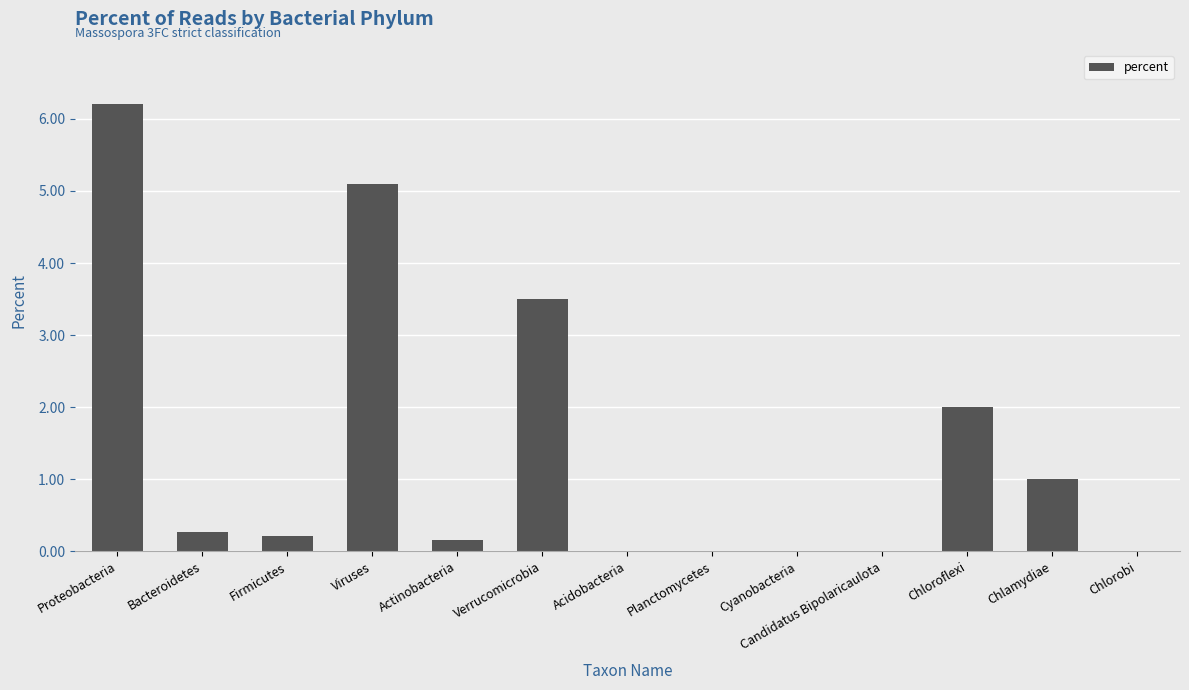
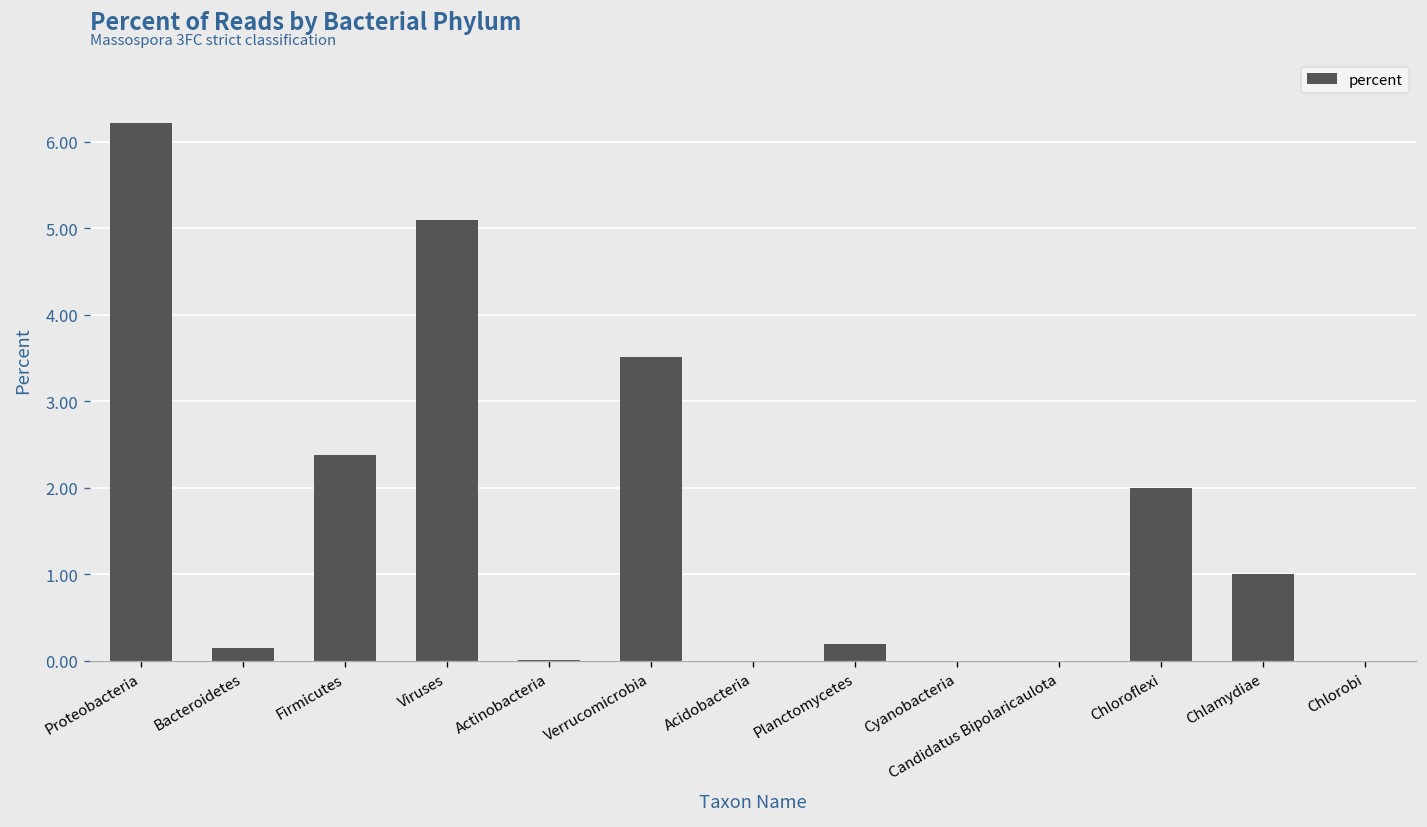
Bacteroidetes: 0.3 -> 0.1
Firmicutes: 0.2 -> 2.4
Actinobacteria: 0.2 -> 0.0
Planctomycetes: 0.0 -> 0.2
